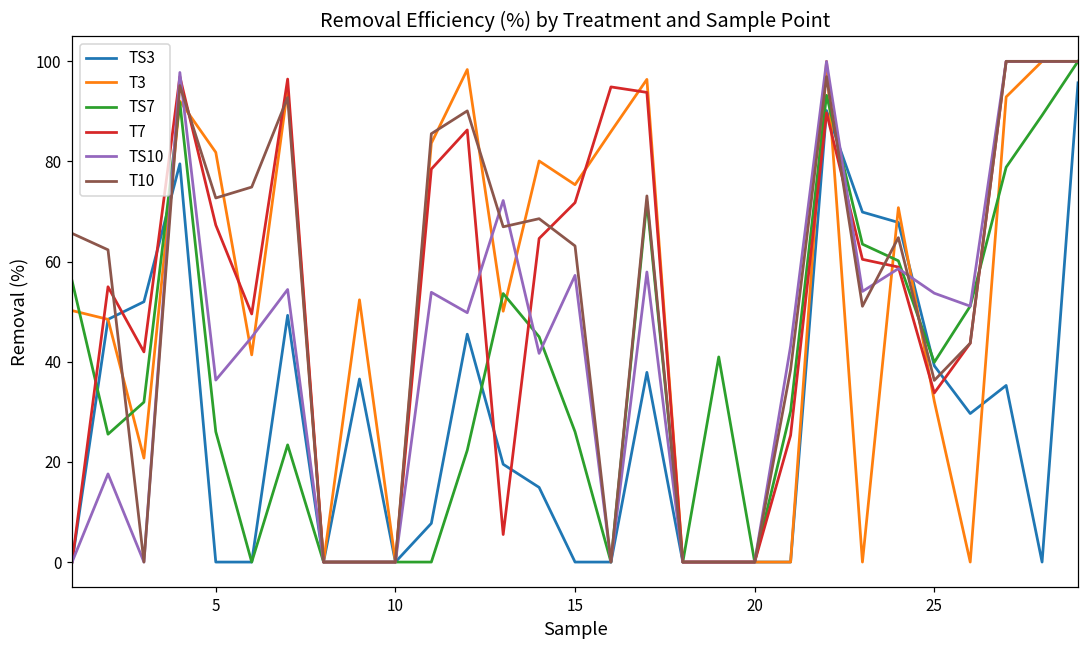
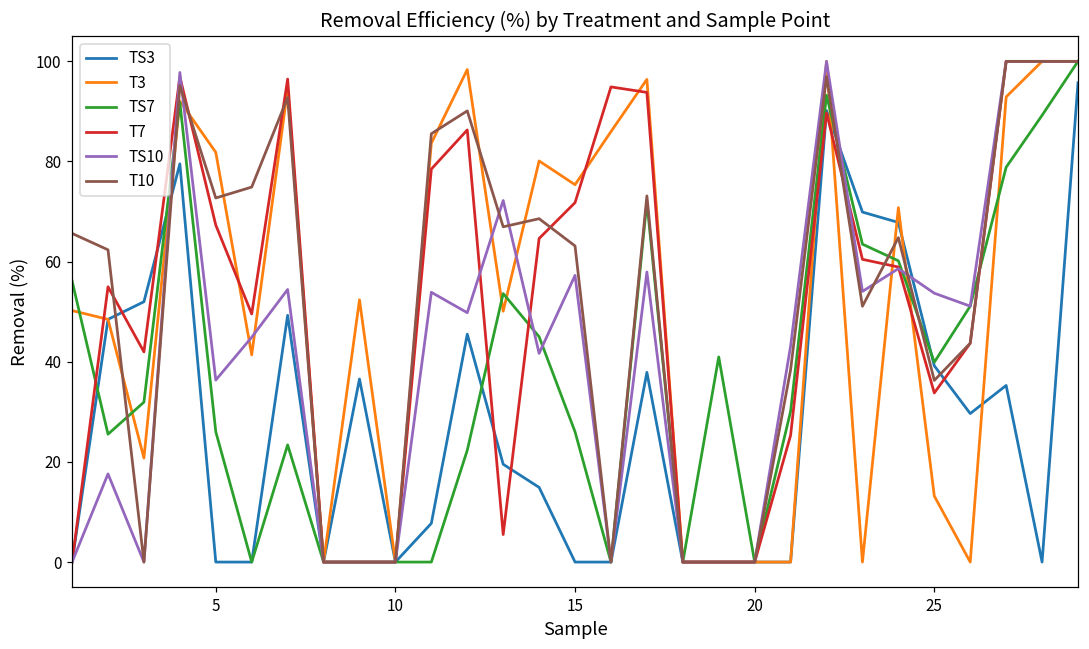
T3, 25: 32 -> 13
